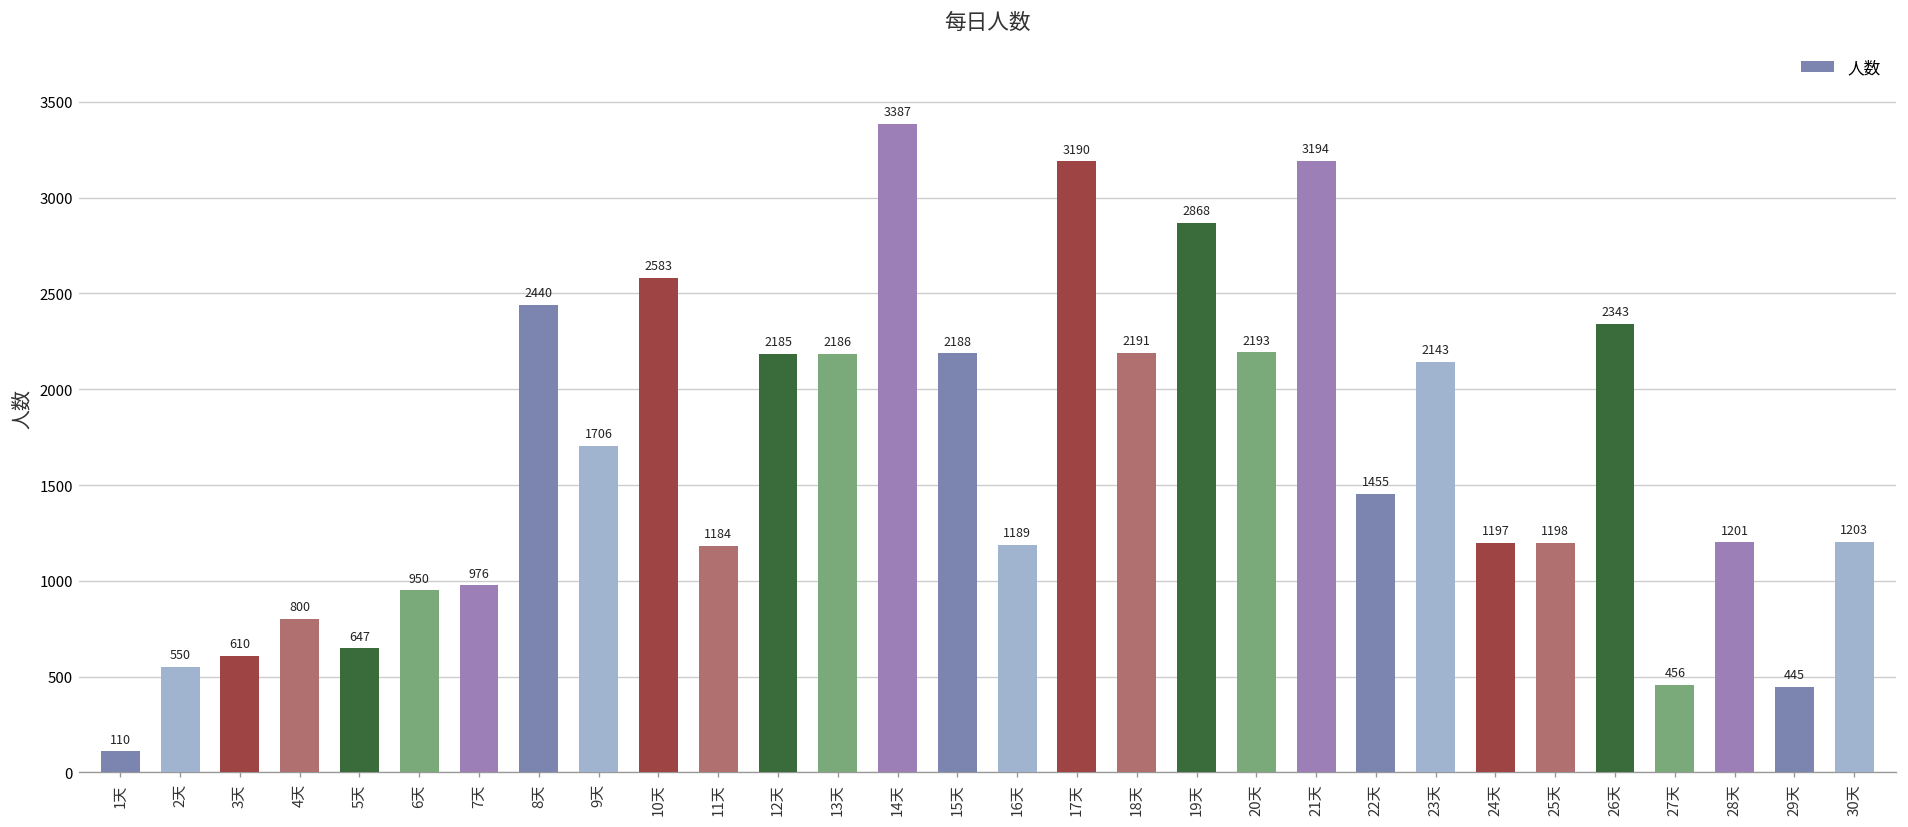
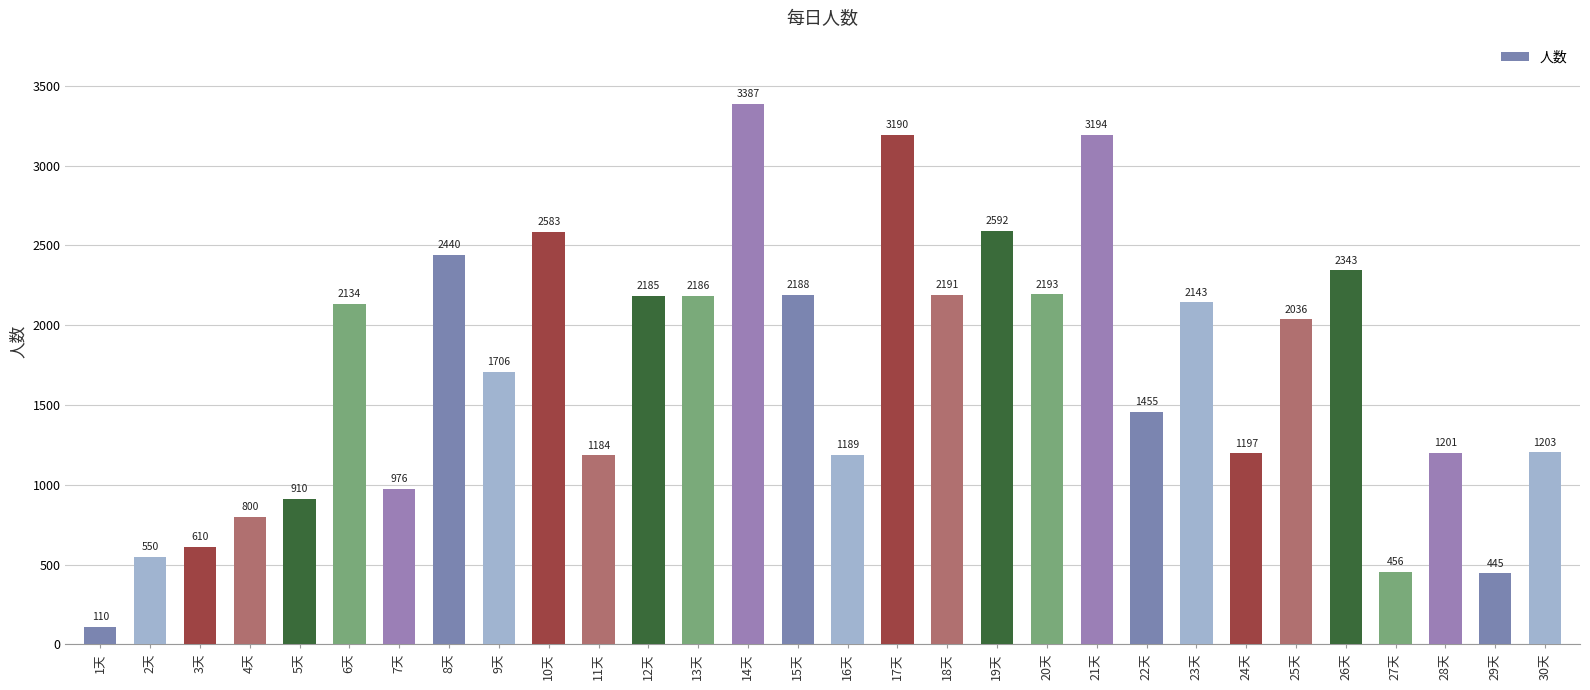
5天: 647 -> 910
6天: 950 -> 2134
19天: 2868 -> 2592
25天: 1198 -> 2036
